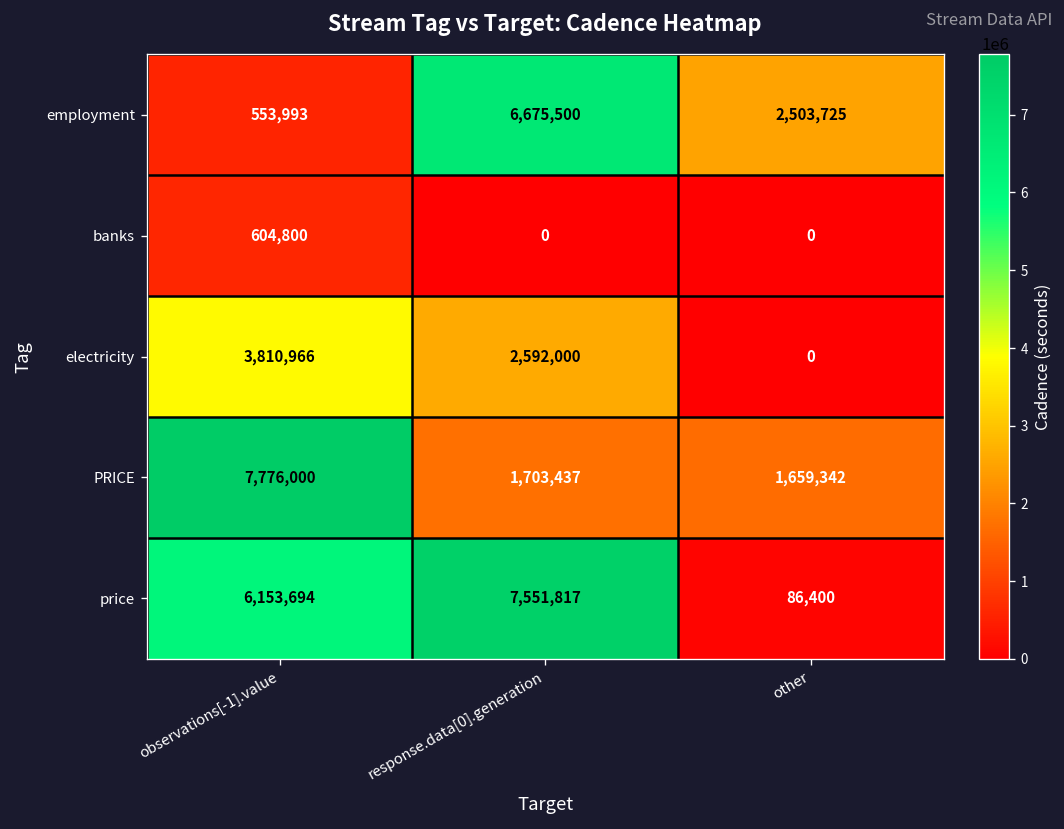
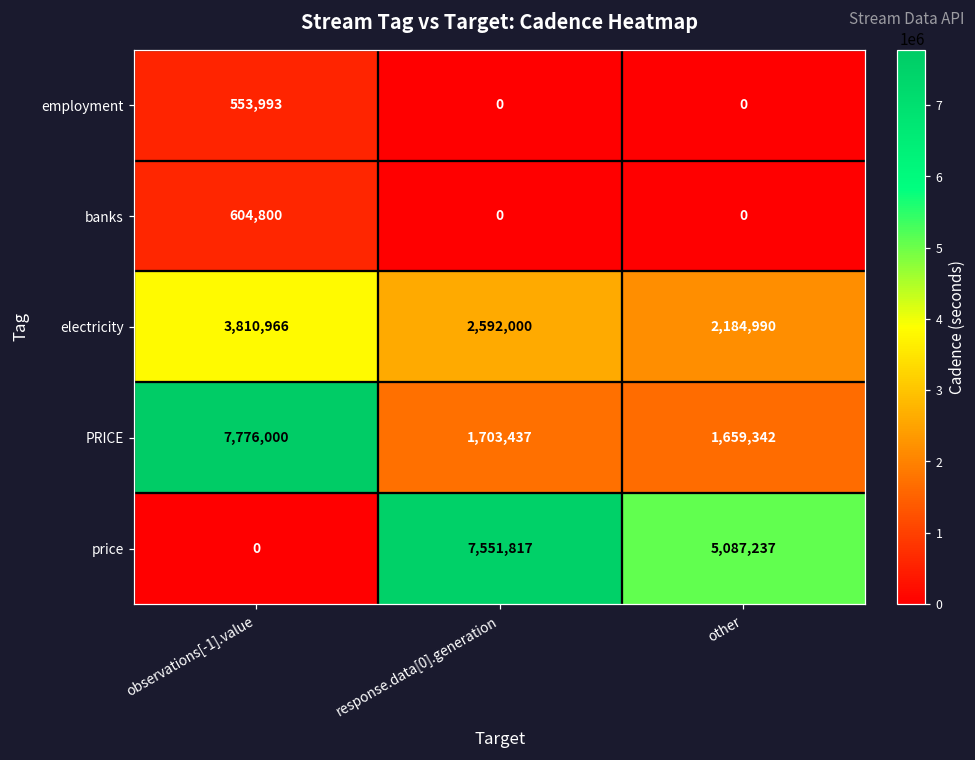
employment, response.data[0].generation: 6,675,500 -> 0
employment, other: 2,503,725 -> 0
electricity, other: 0 -> 2,184,990
price, observations[-1].value: 6,153,694 -> 0
price, other: 86,400 -> 5,087,237
